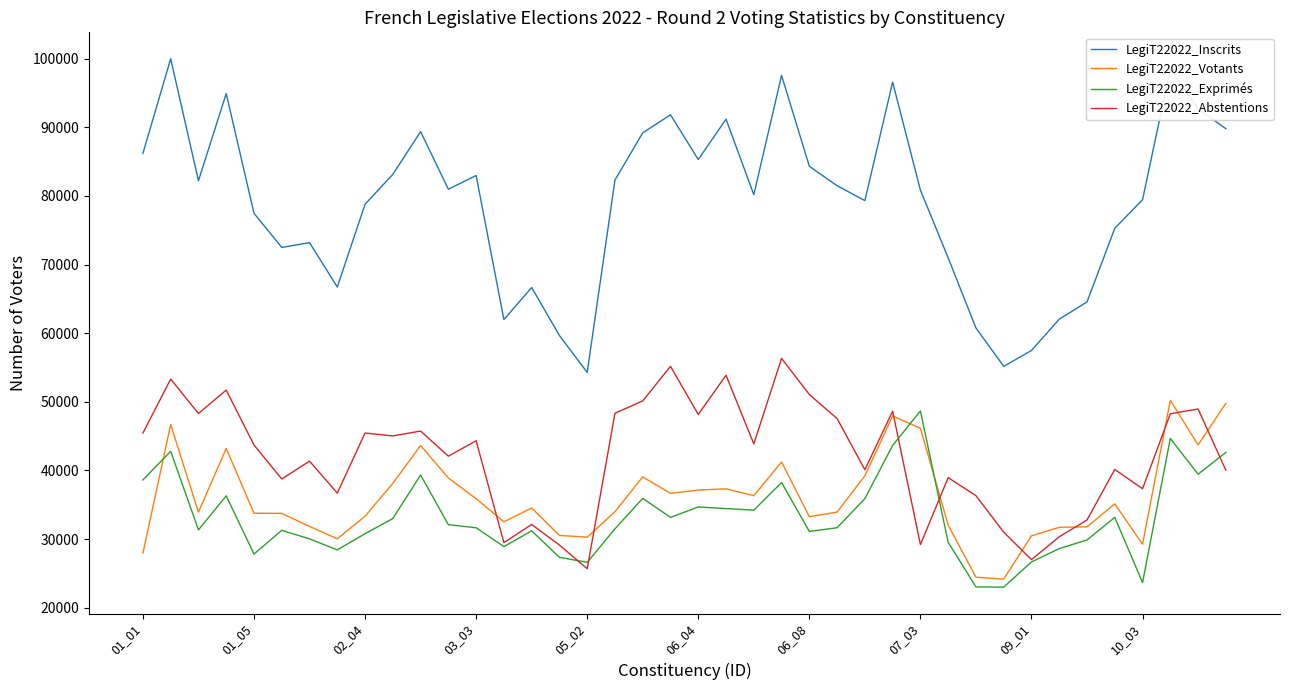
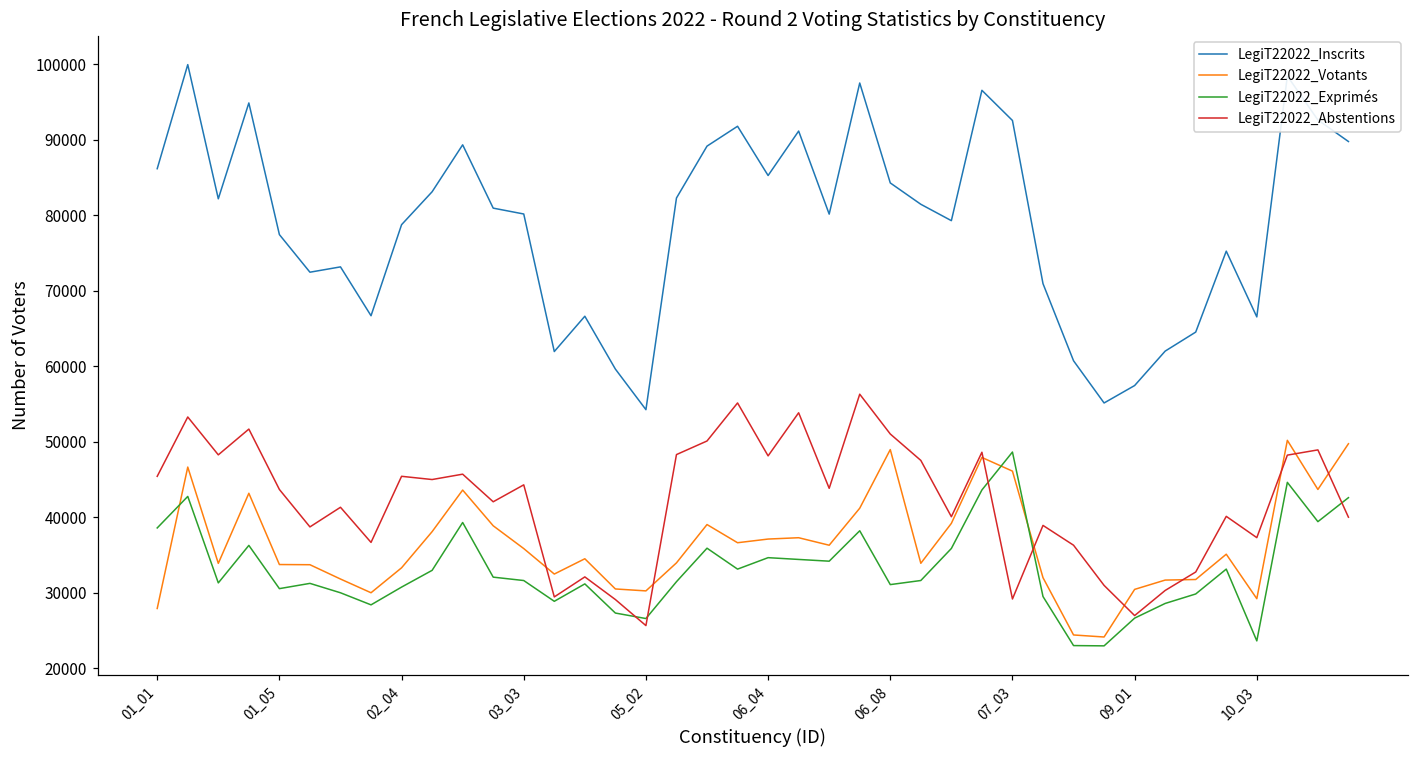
LegiT22022_Exprimés, 01_05: 28000 -> 31000
LegiT22022_Inscrits, 03_03: 83000 -> 80000
LegiT22022_Votants, 06_08: 33000 -> 49000
LegiT22022_Inscrits, 07_03: 81000 -> 93000
LegiT22022_Inscrits, 10_03: 79000 -> 67000
